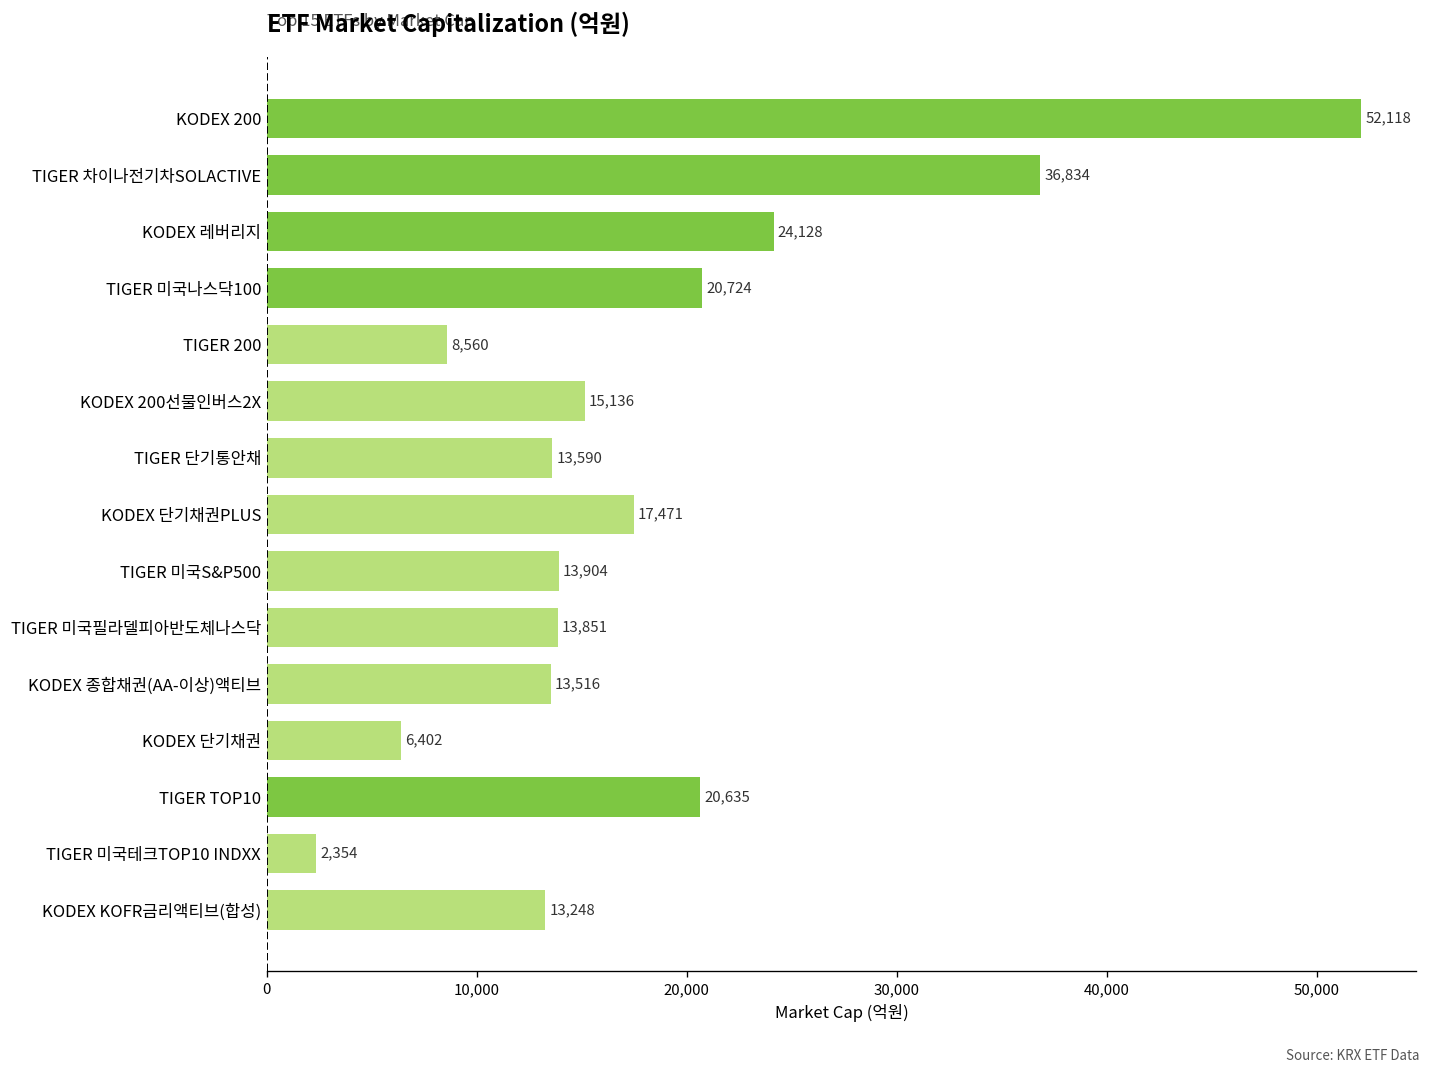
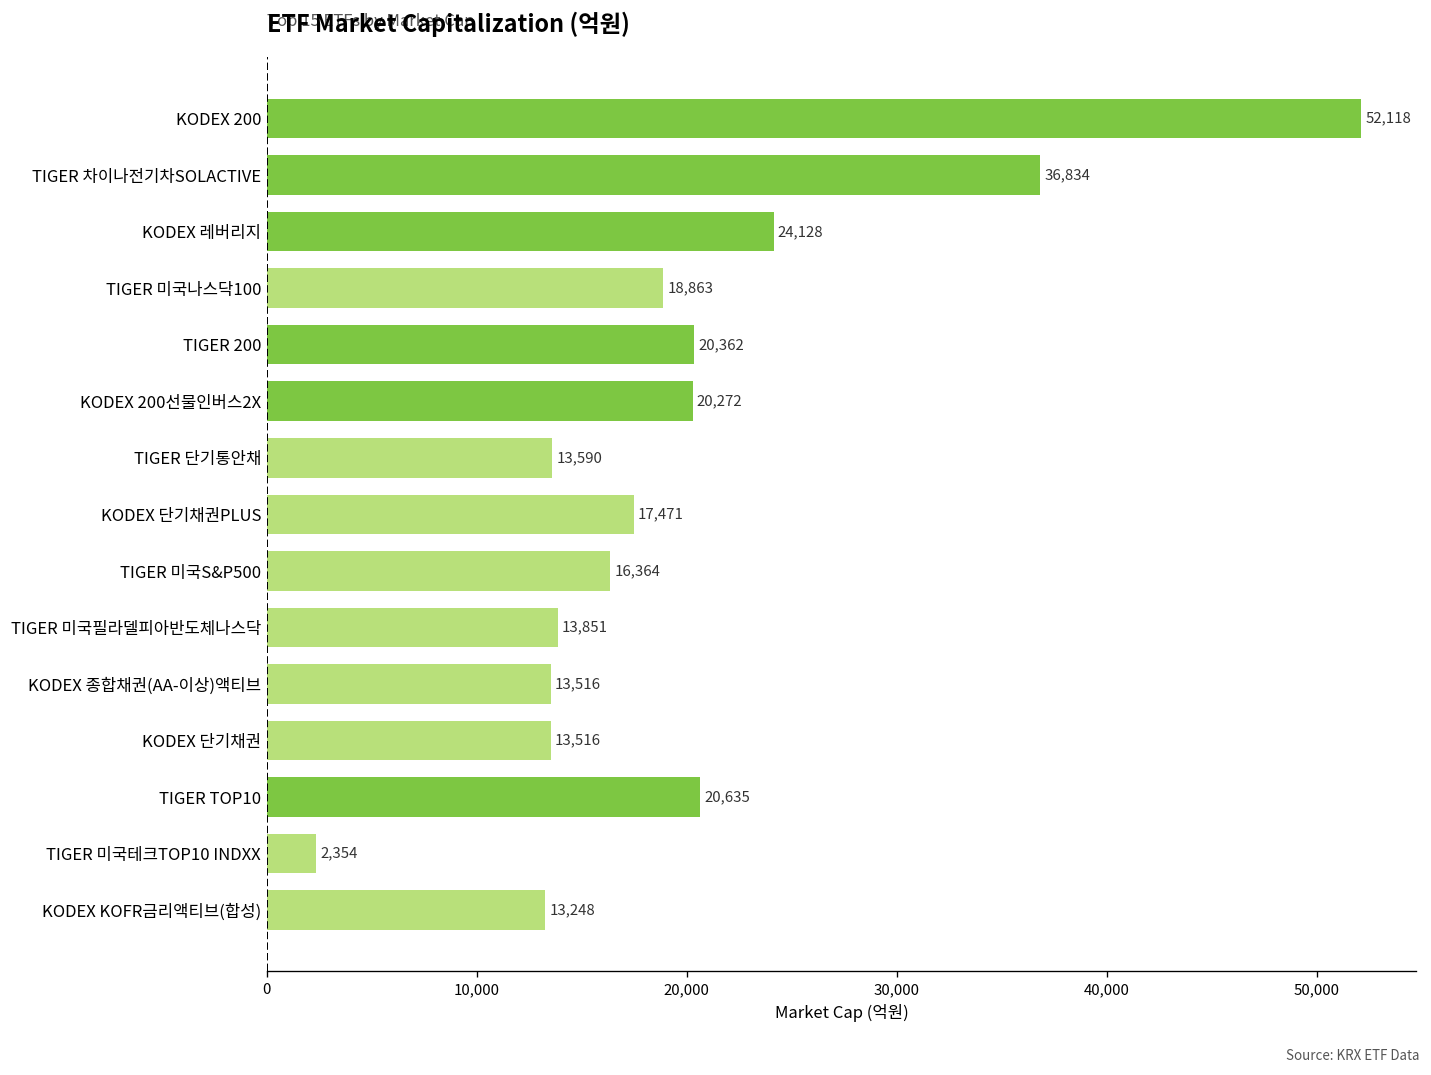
TIGER 미국나스닥100: 20,724 -> 18,863
TIGER 200: 8,560 -> 20,362
KODEX 200선물인버스2X: 15,136 -> 20,272
TIGER 미국S&P500: 13,904 -> 16,364
KODEX 단기채권: 6,402 -> 13,516
